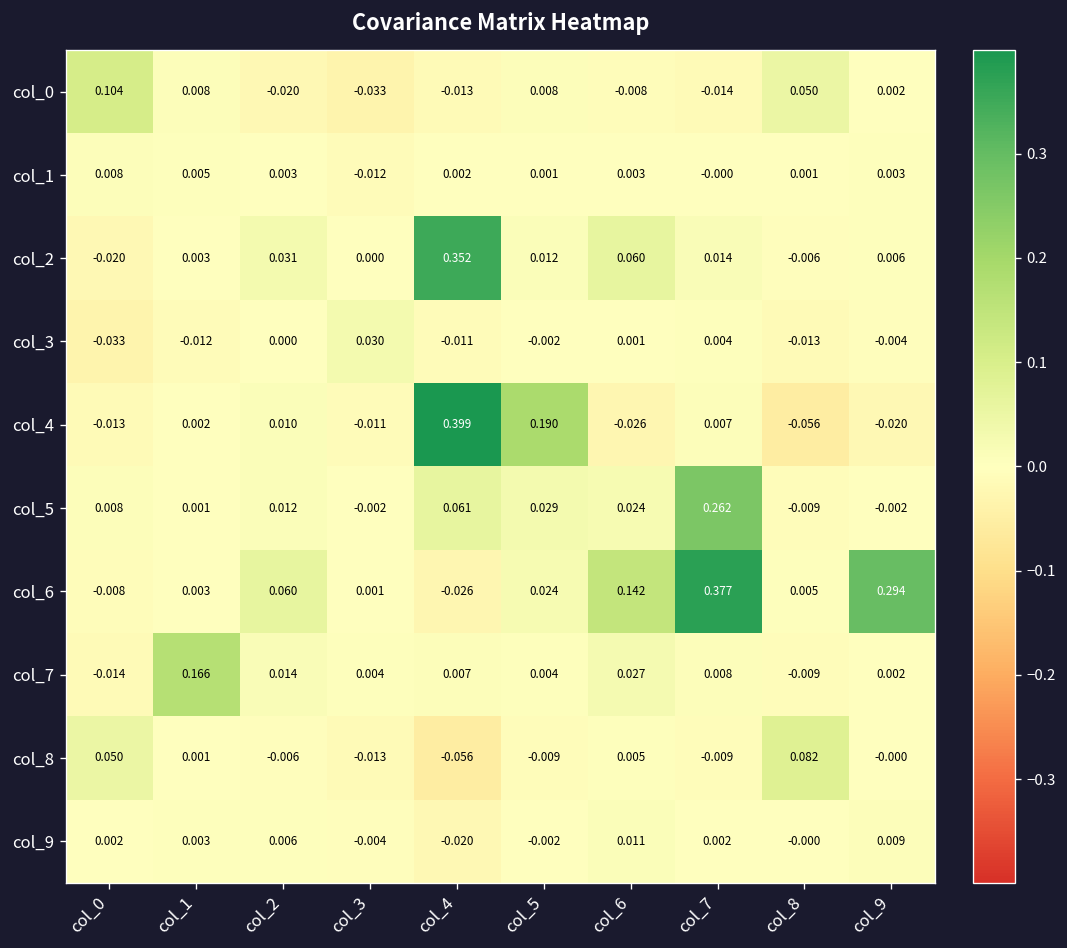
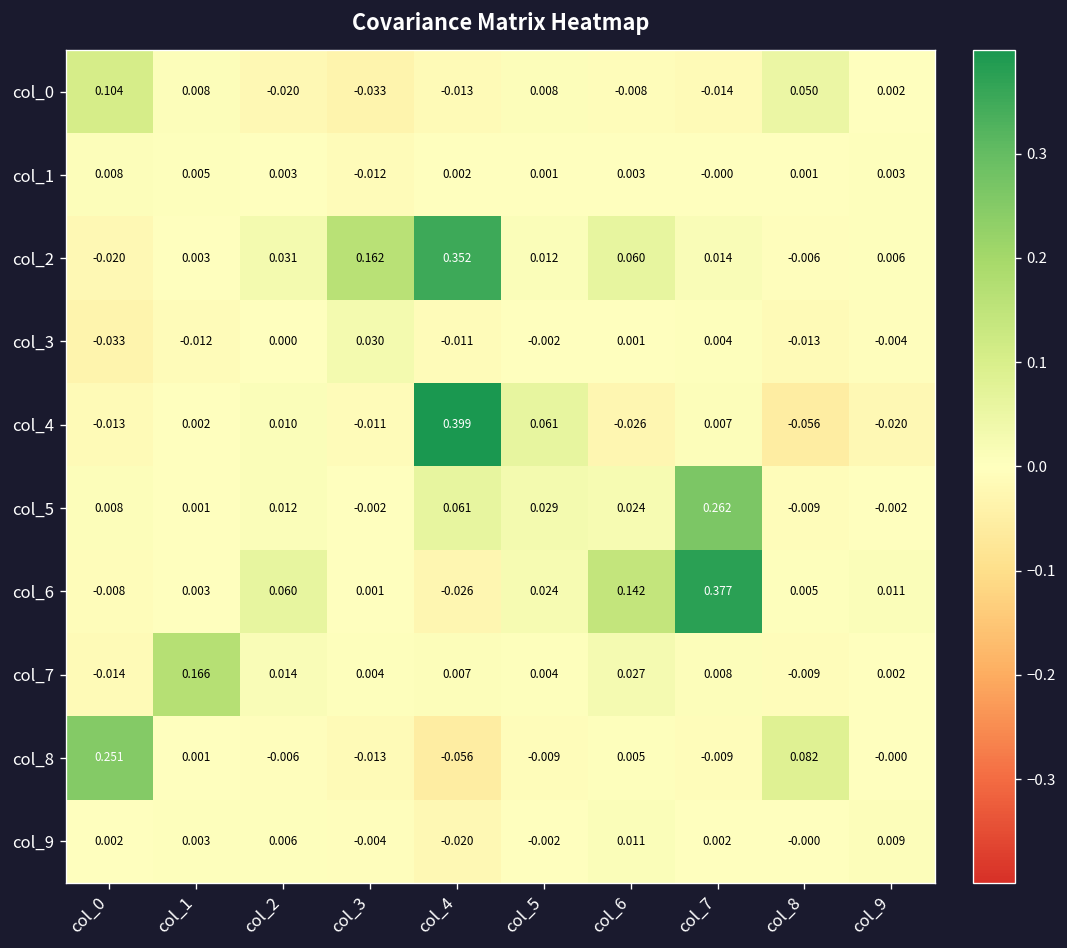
col_2, col_3: 0.000 -> 0.162
col_4, col_5: 0.190 -> 0.061
col_6, col_9: 0.294 -> 0.011
col_8, col_0: 0.050 -> 0.251
